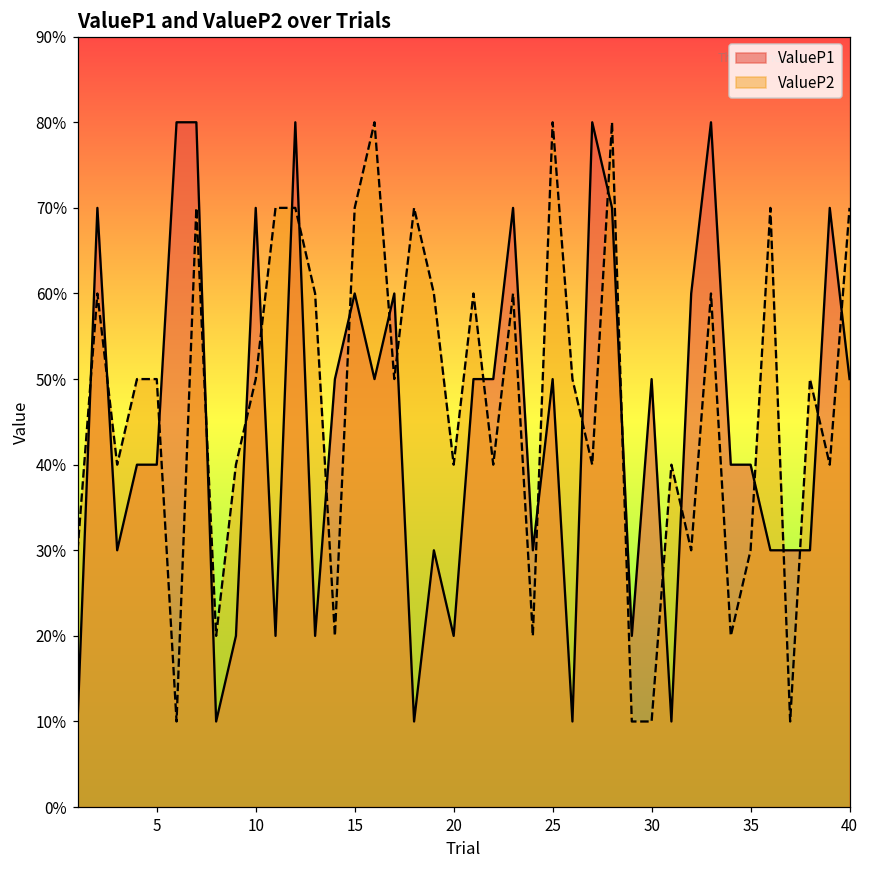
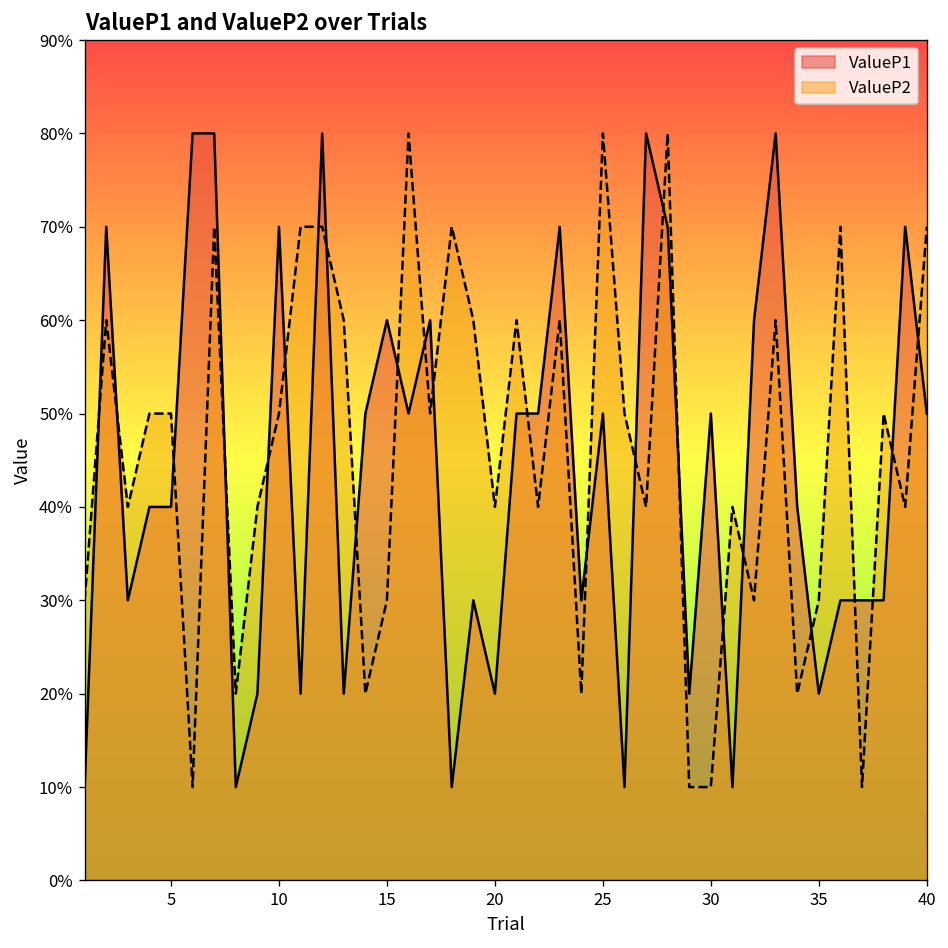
ValueP2, 15: 70% -> 30%
ValueP1, 35: 40% -> 20%
